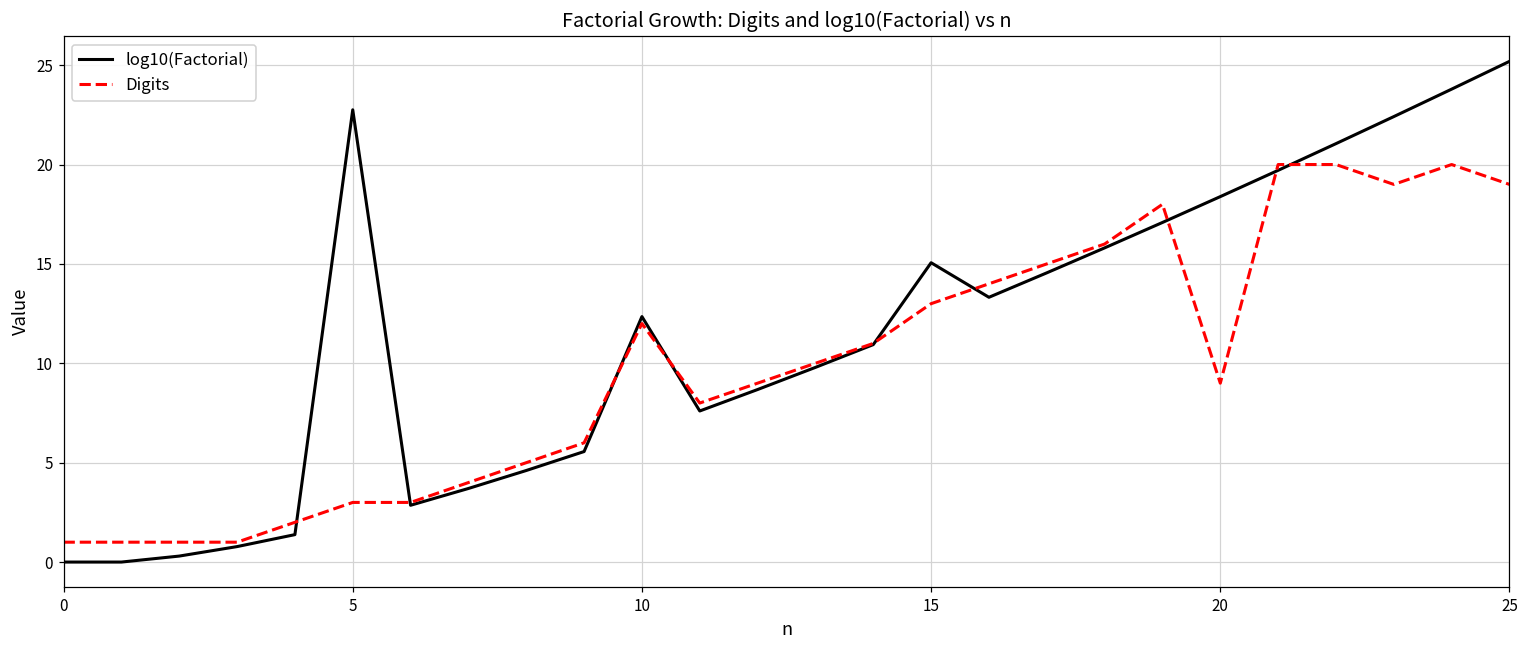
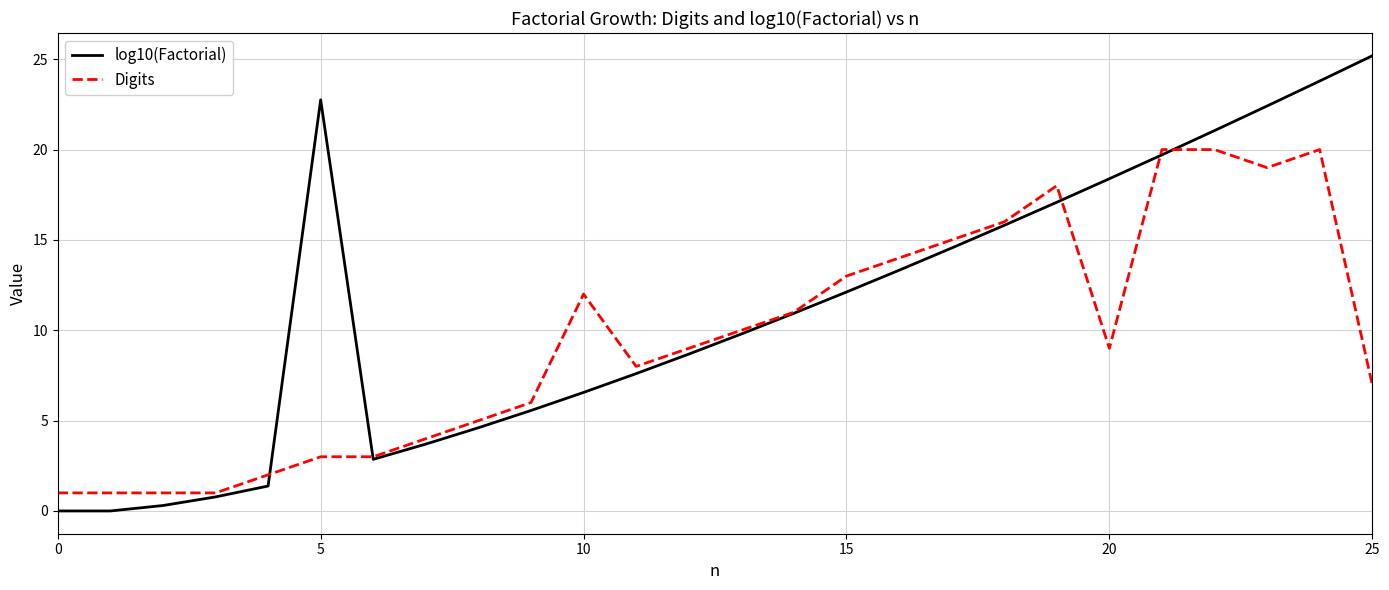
log10(Factorial), 10: 12.4 -> 6.6
log10(Factorial), 15: 15.1 -> 12.1
Digits, 25: 19 -> 7
